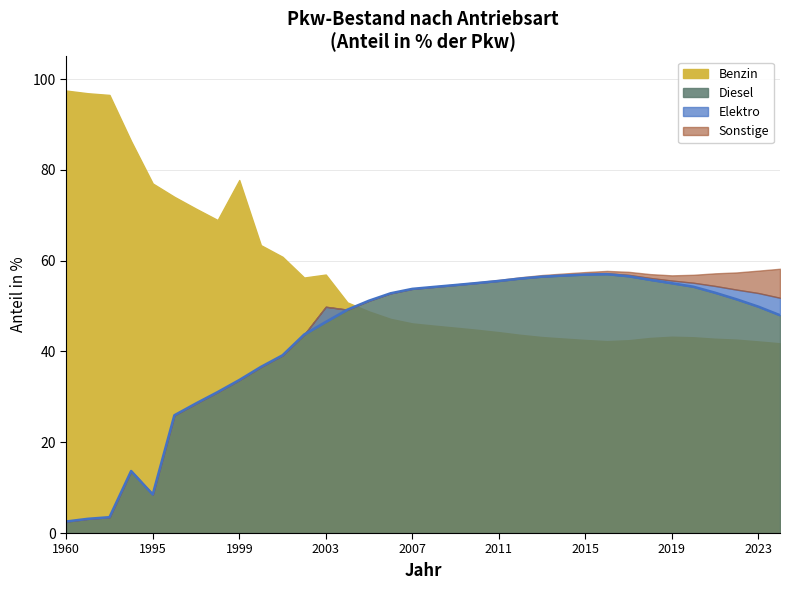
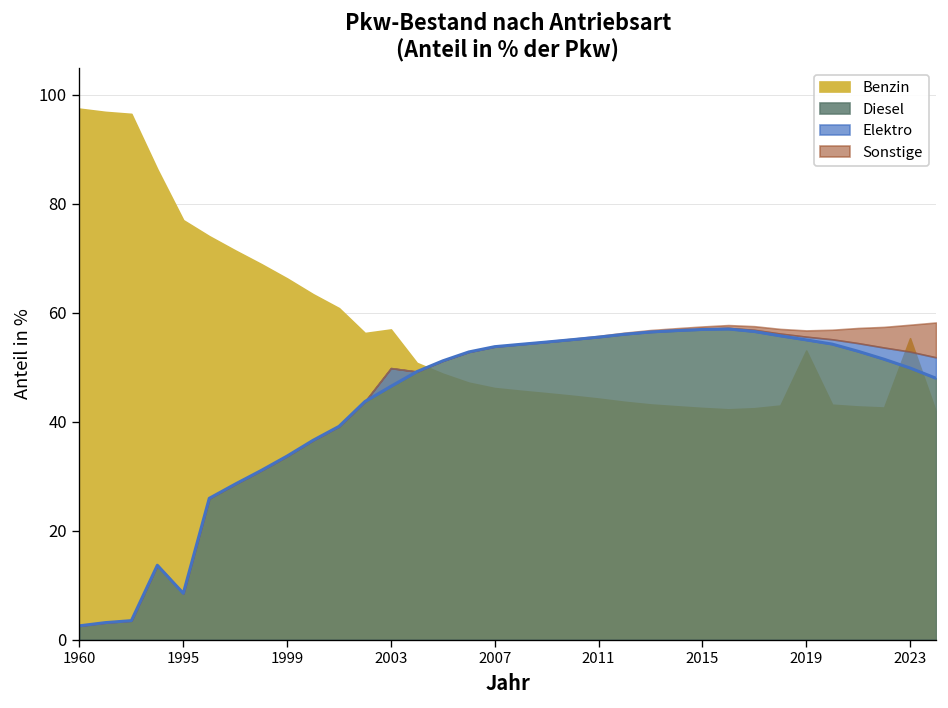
Benzin, 1999: 78 -> 66
Benzin, 2019: 43 -> 53
Benzin, 2023: 42 -> 55
